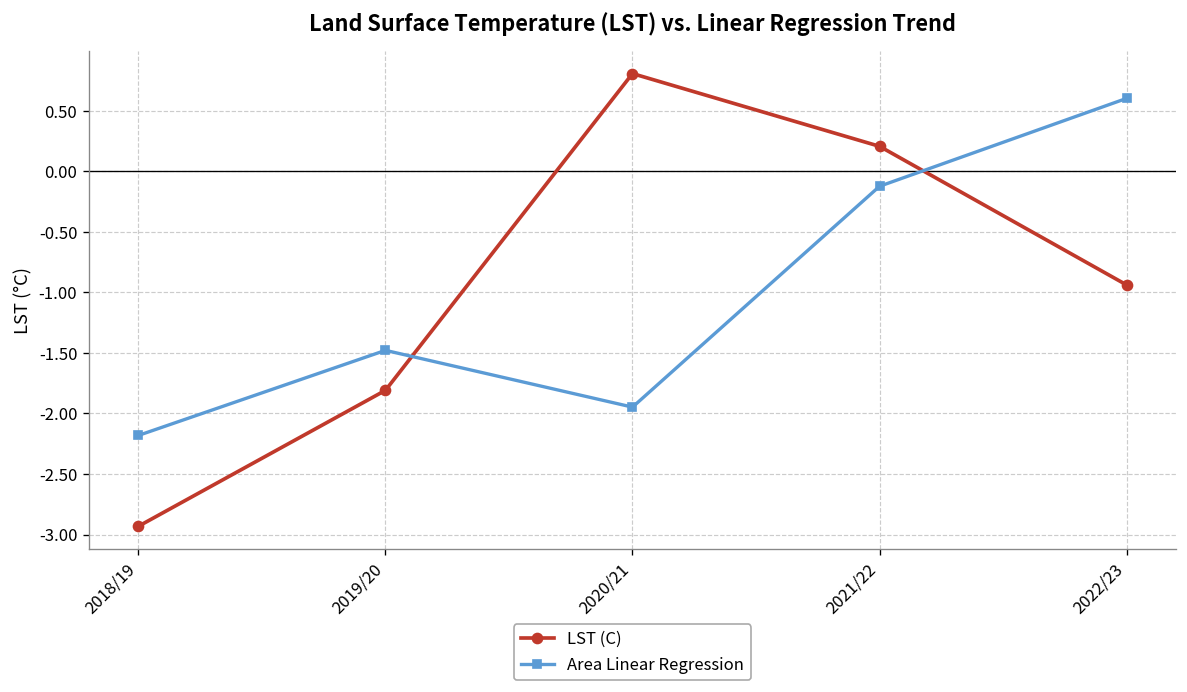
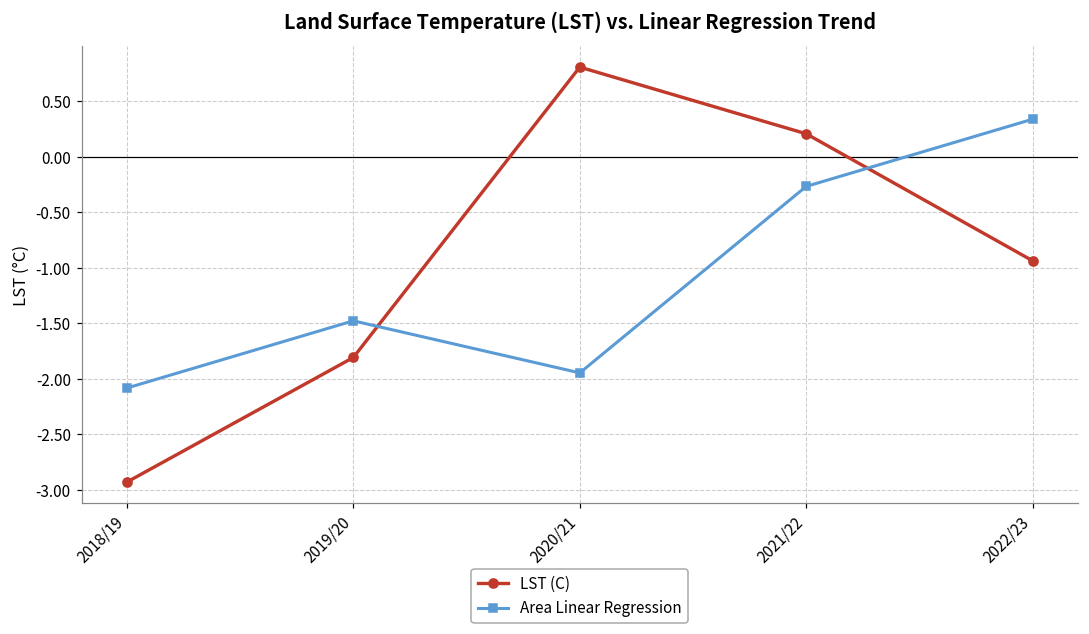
Area Linear Regression, 2018/19: -2.18 -> -2.08
Area Linear Regression, 2021/22: -0.12 -> -0.27
Area Linear Regression, 2022/23: 0.60 -> 0.34
